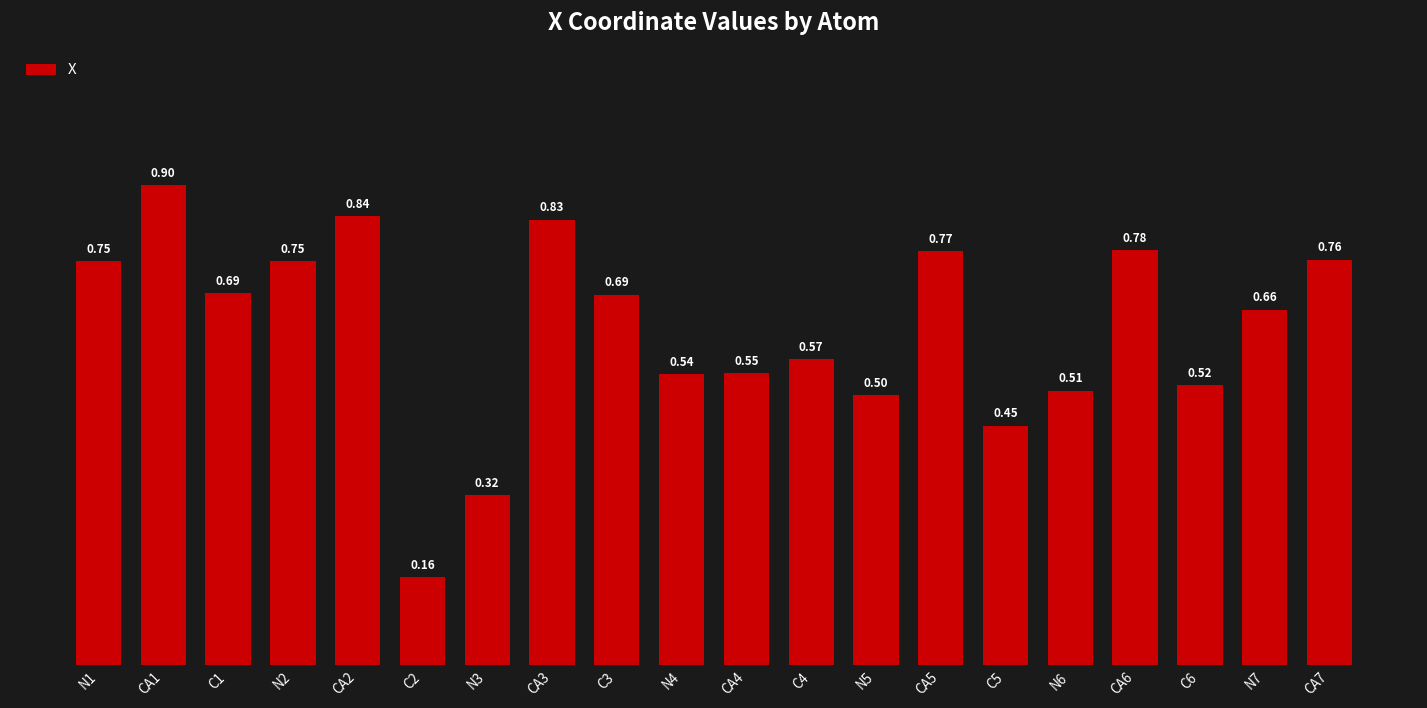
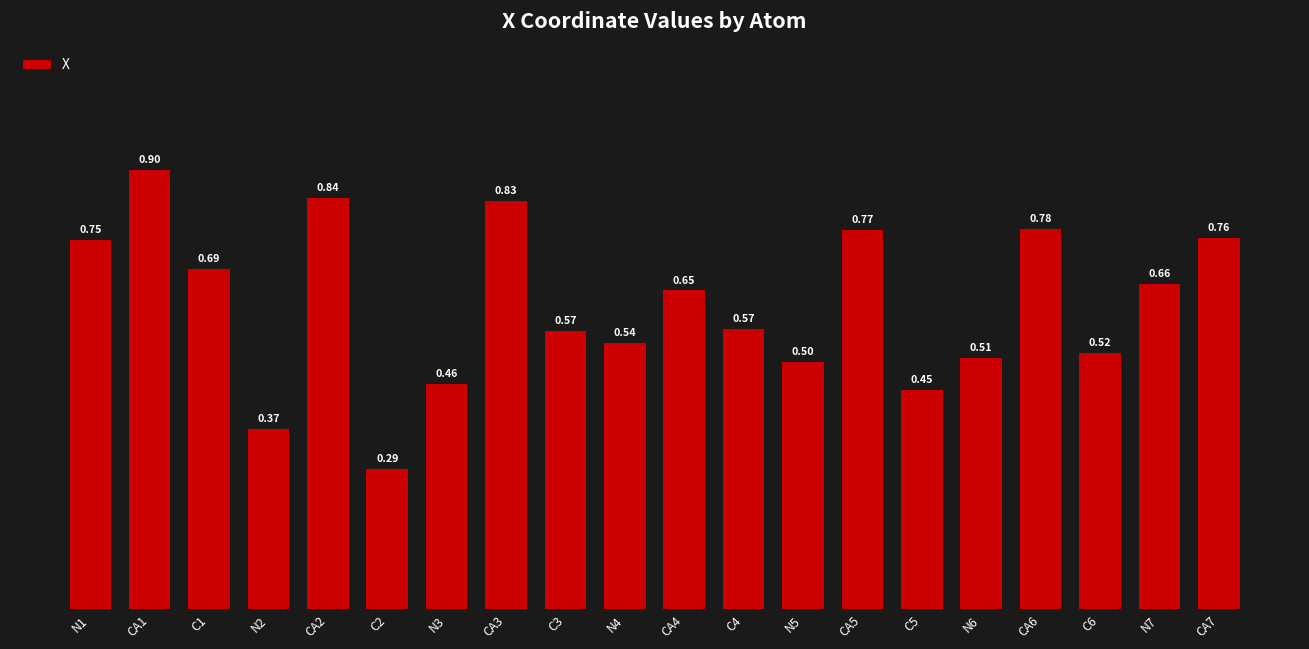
N2: 0.75 -> 0.37
C2: 0.16 -> 0.29
N3: 0.32 -> 0.46
C3: 0.69 -> 0.57
CA4: 0.55 -> 0.65
